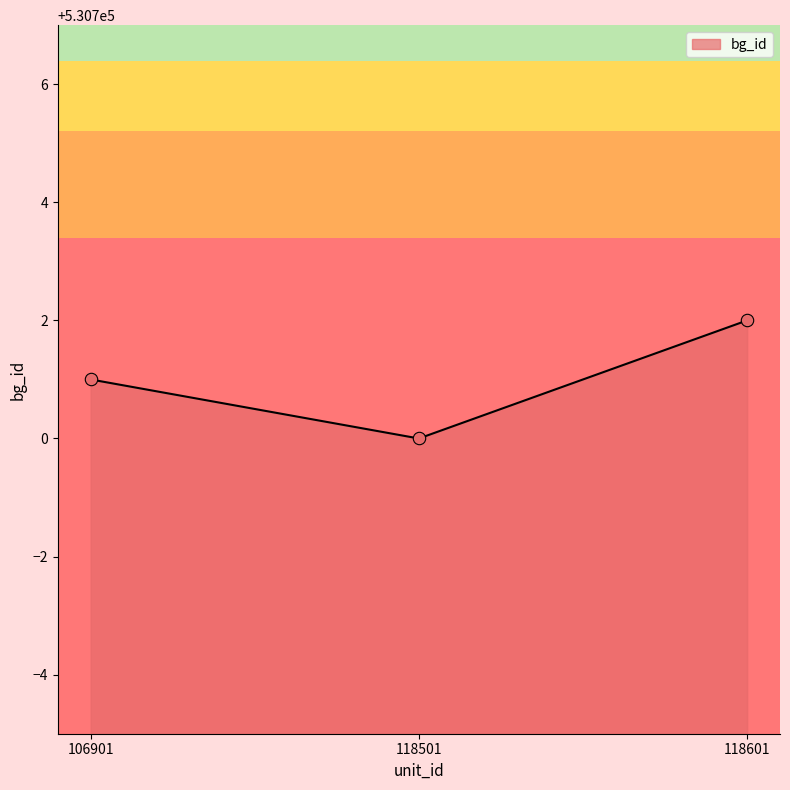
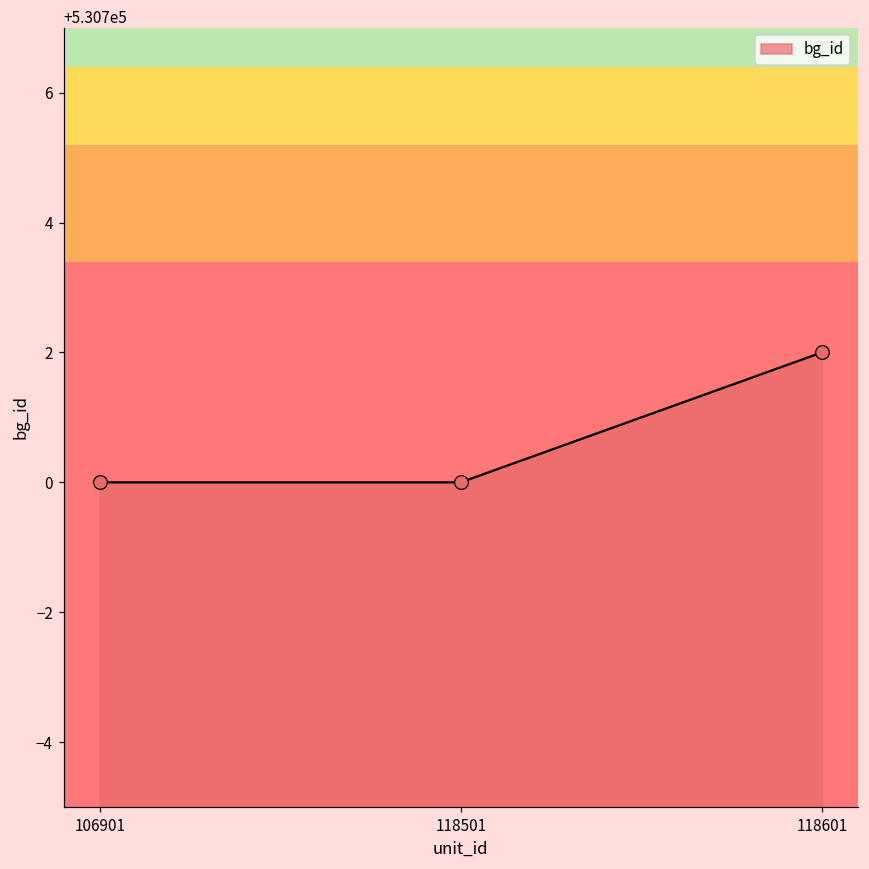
106901: 530701 -> 530700
